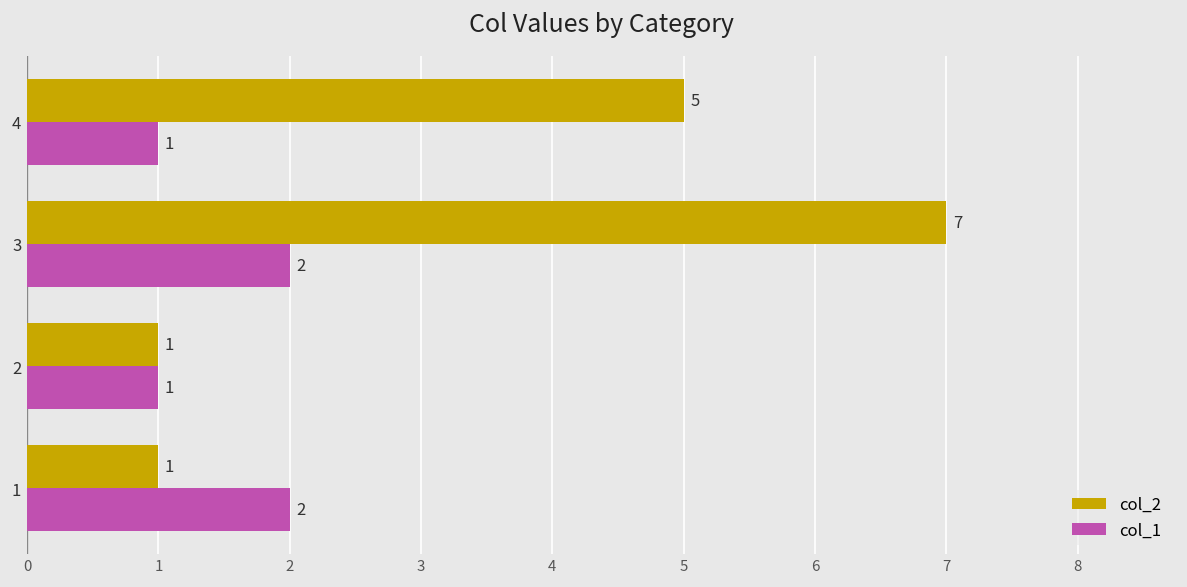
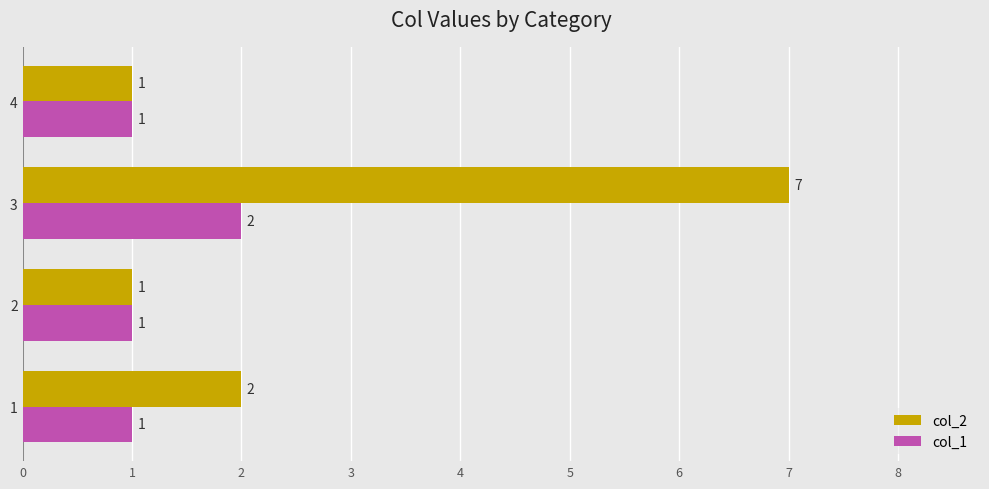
col_2, 4: 5 -> 1
col_2, 1: 1 -> 2
col_1, 1: 2 -> 1
